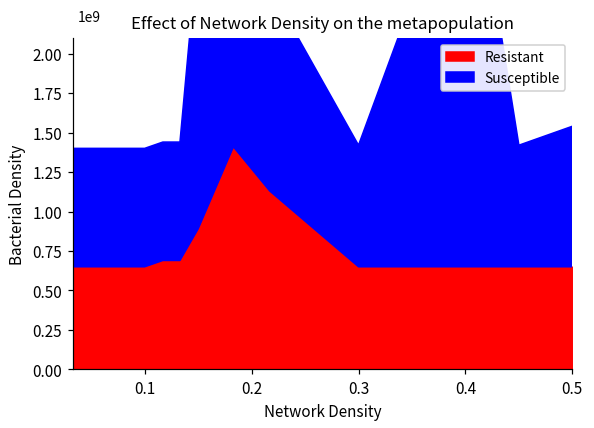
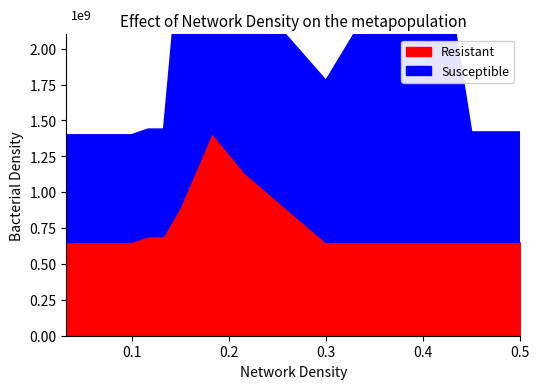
Susceptible, 0.3: 0.77 -> 1.13
Susceptible, 0.5: 0.89 -> 0.77
